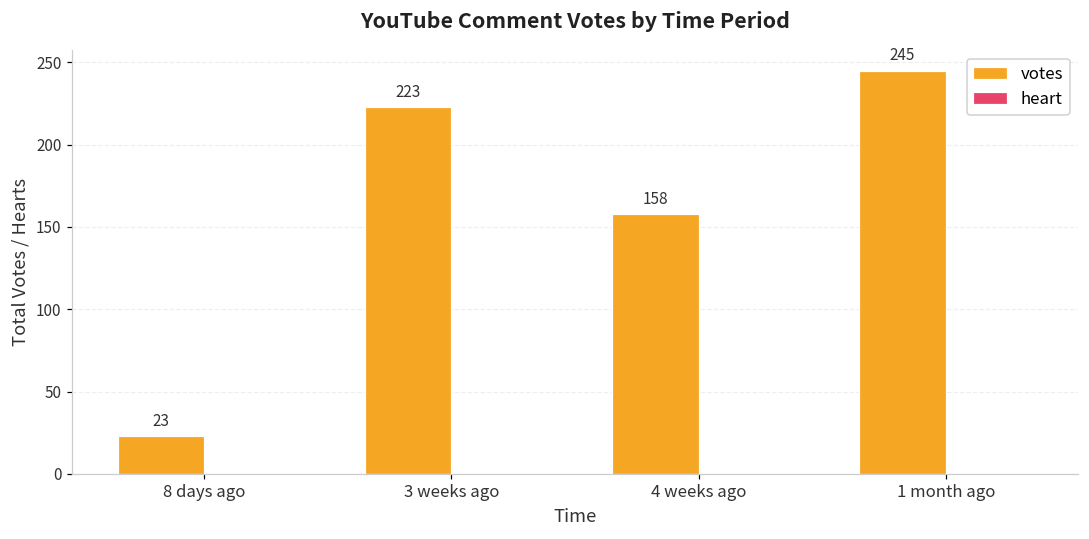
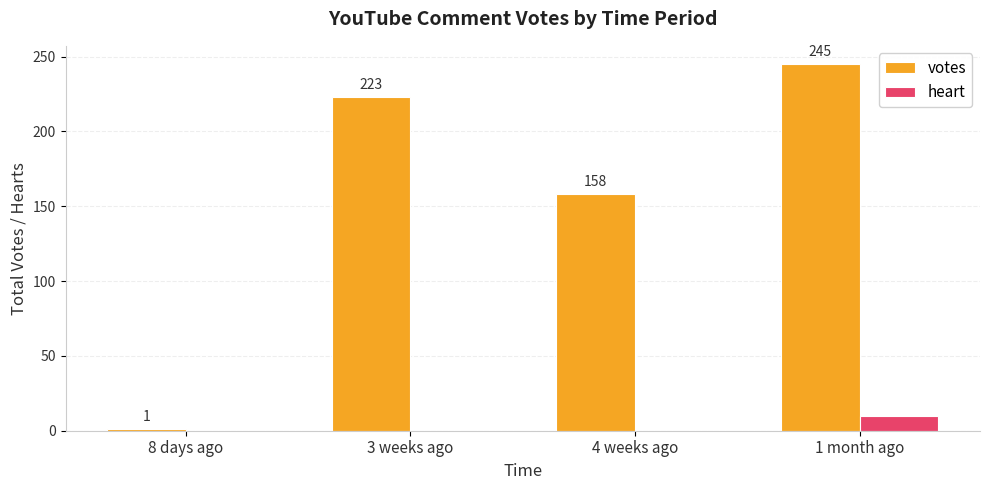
votes, 8 days ago: 23 -> 1
heart, 1 month ago: 0 -> 10
